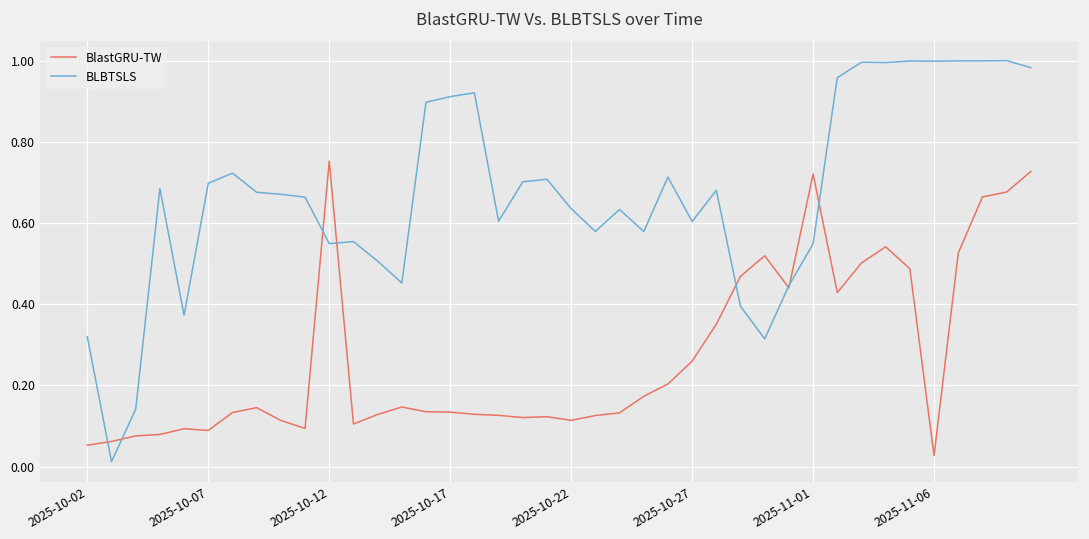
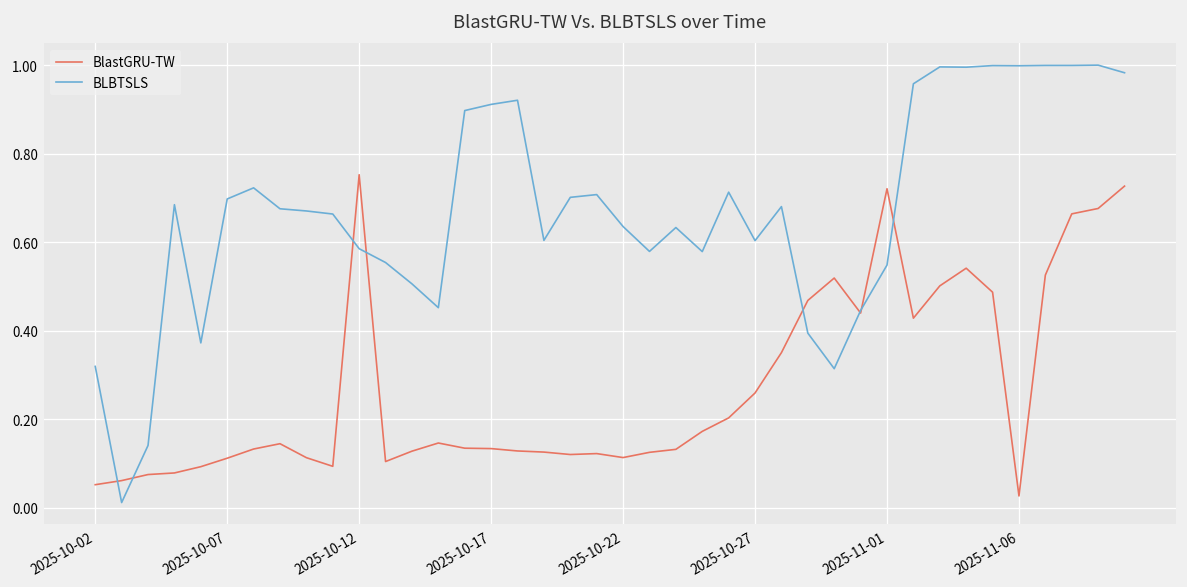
BlastGRU-TW, 2025-10-07: 0.09 -> 0.11
BLBTSLS, 2025-10-12: 0.55 -> 0.59
